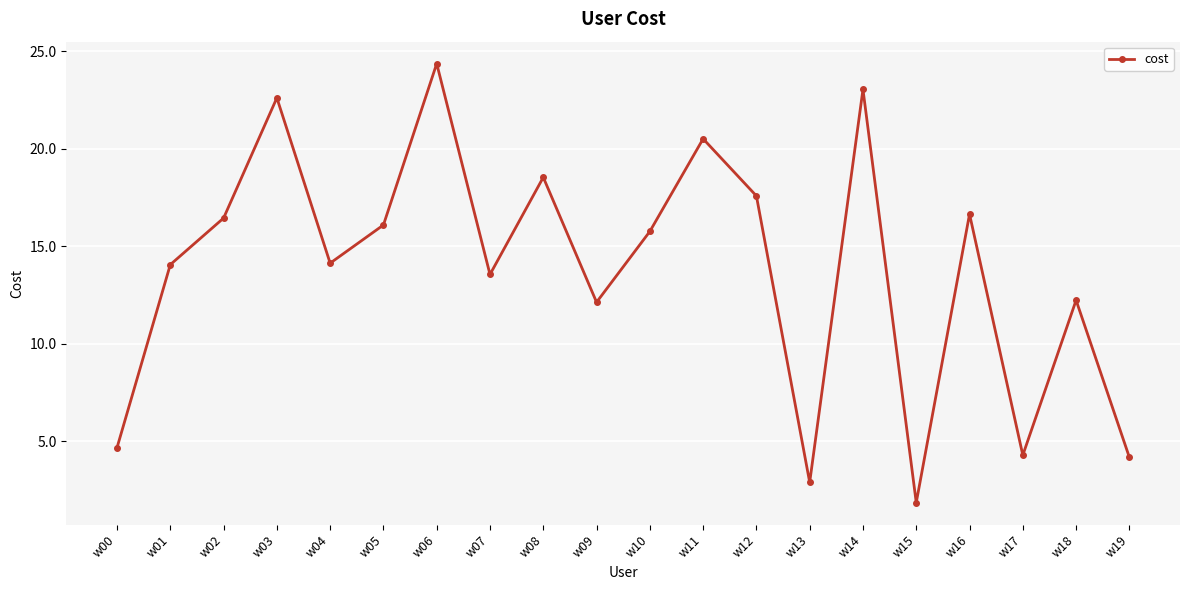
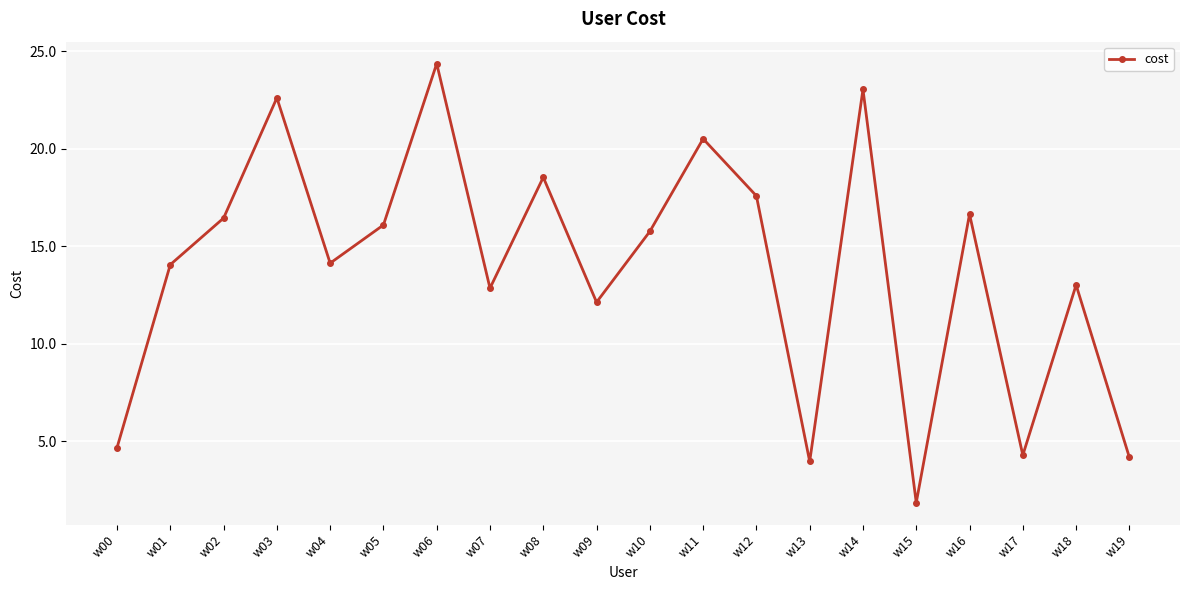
w07: 13.6 -> 12.9
w13: 2.9 -> 4.0
w18: 12.2 -> 13.0
